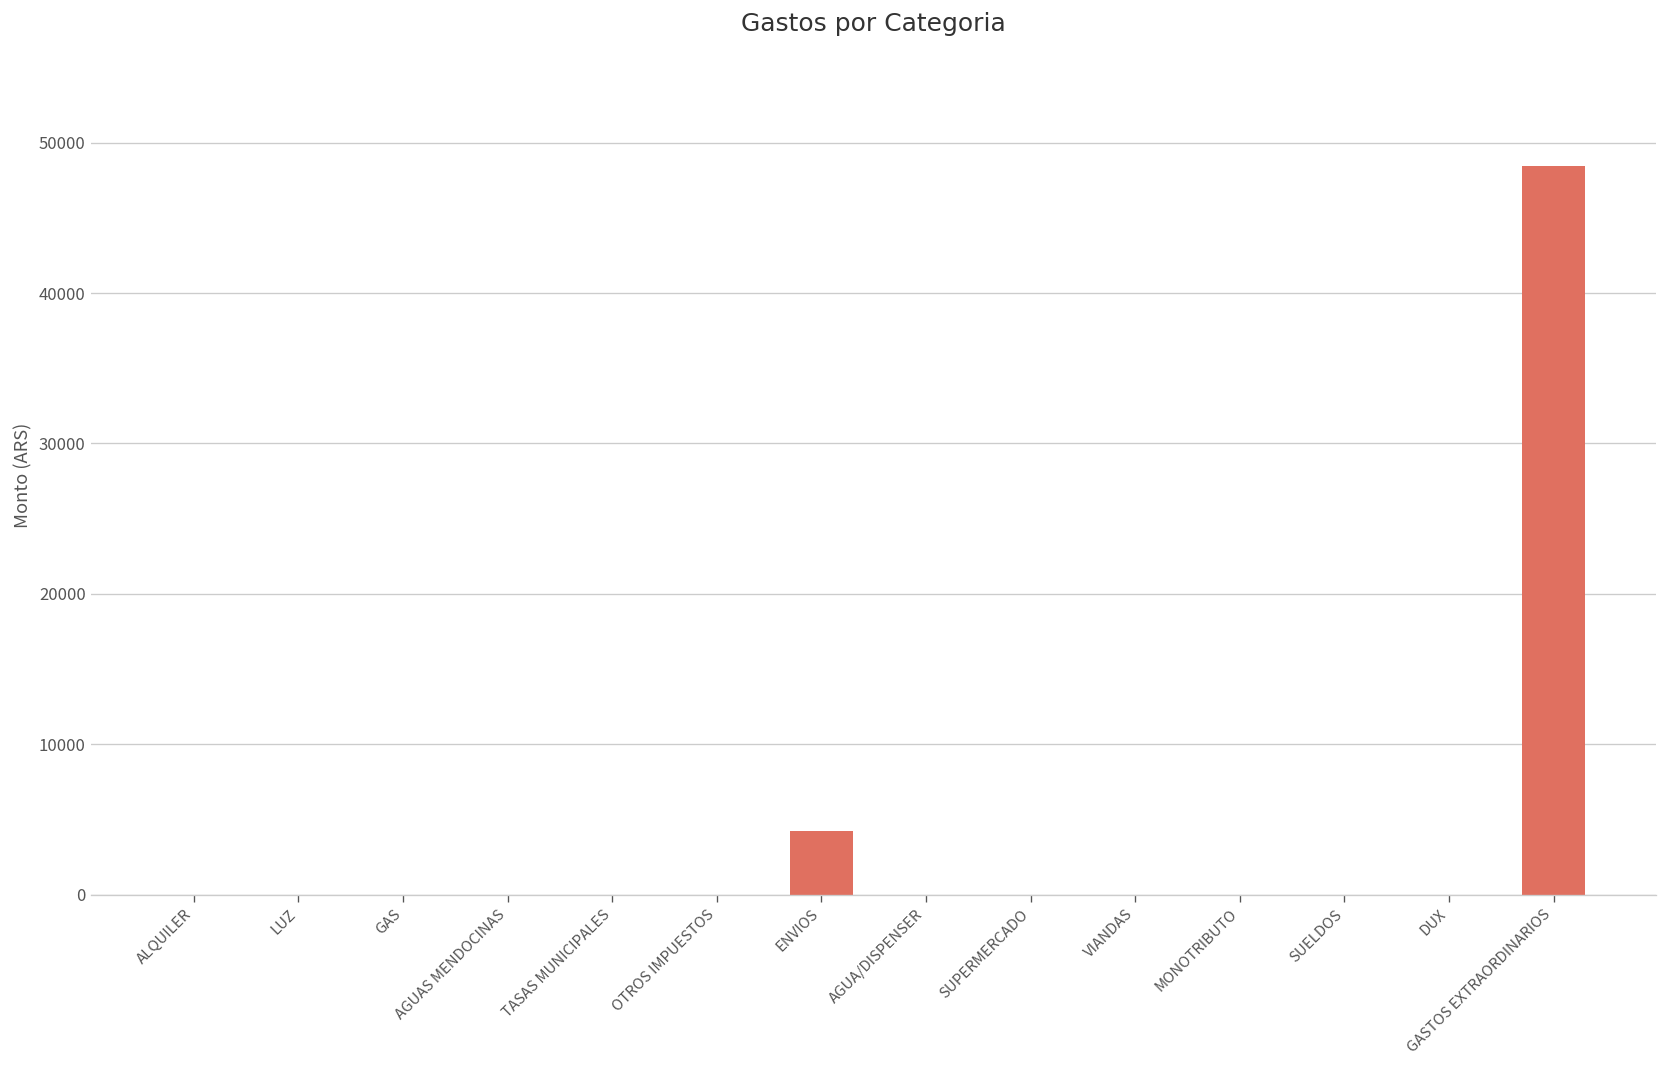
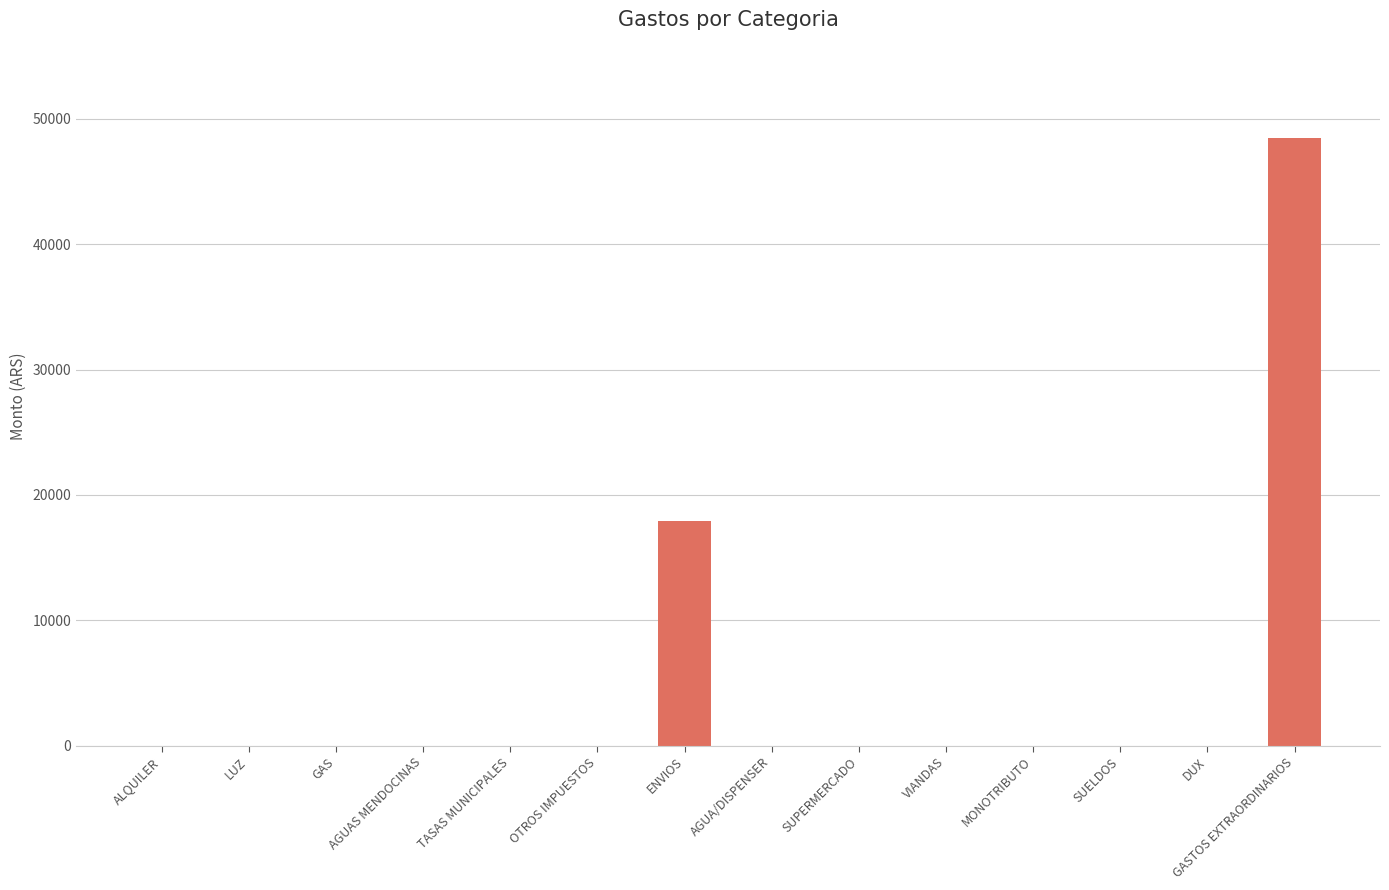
ENVIOS: 4300 -> 17900
